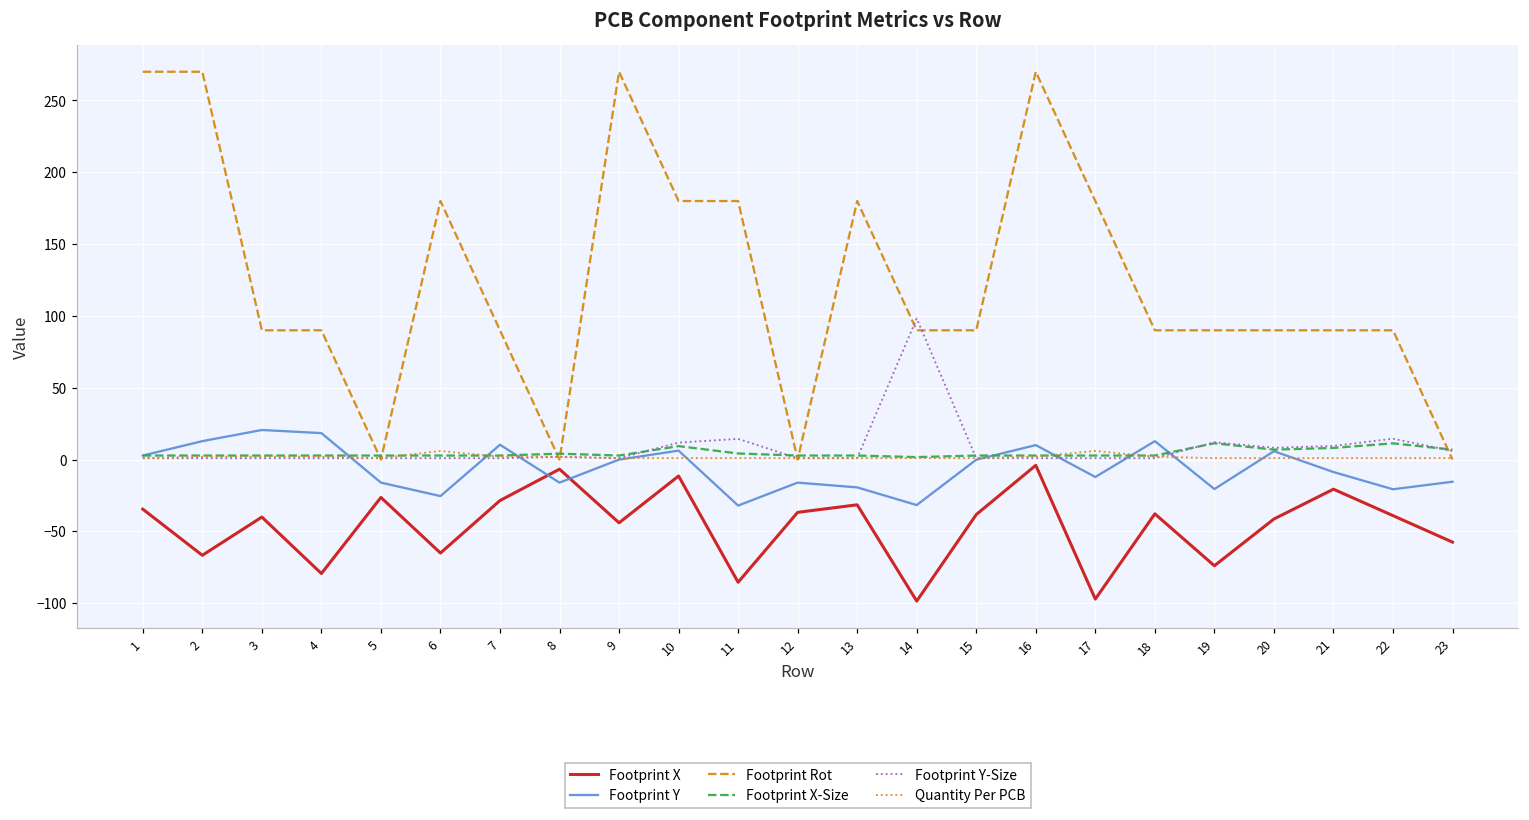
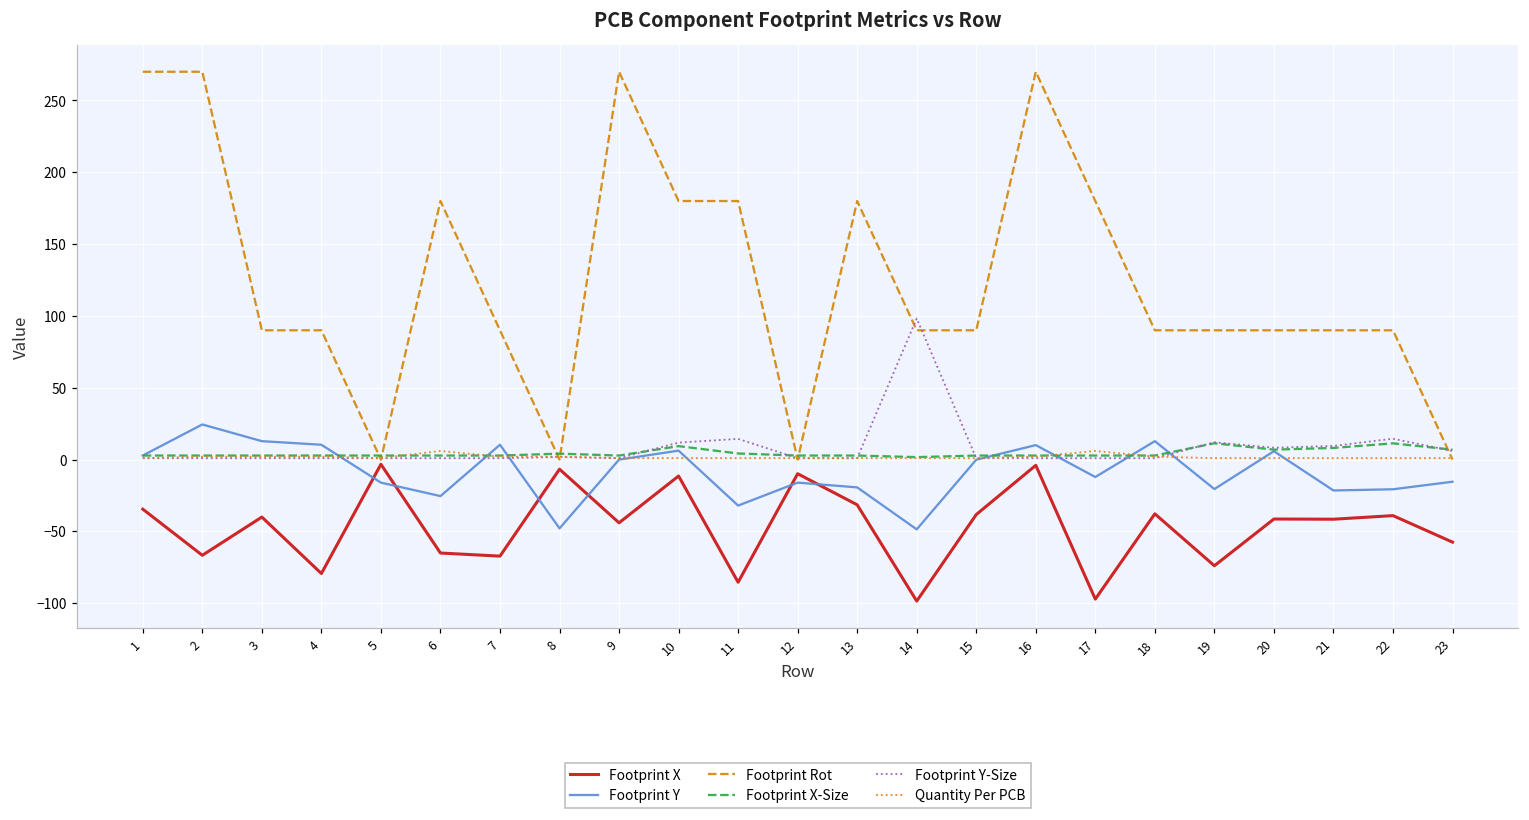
Footprint Y, 2: 13 -> 24
Footprint Y, 3: 21 -> 13
Footprint Y, 4: 18 -> 10
Footprint X, 5: -26 -> -3
Footprint X, 7: -29 -> -67
Footprint Y, 8: -16 -> -48
Footprint X, 12: -37 -> -10
Footprint Y, 14: -32 -> -49
Footprint X, 21: -21 -> -42
Footprint Y, 21: -9 -> -22
